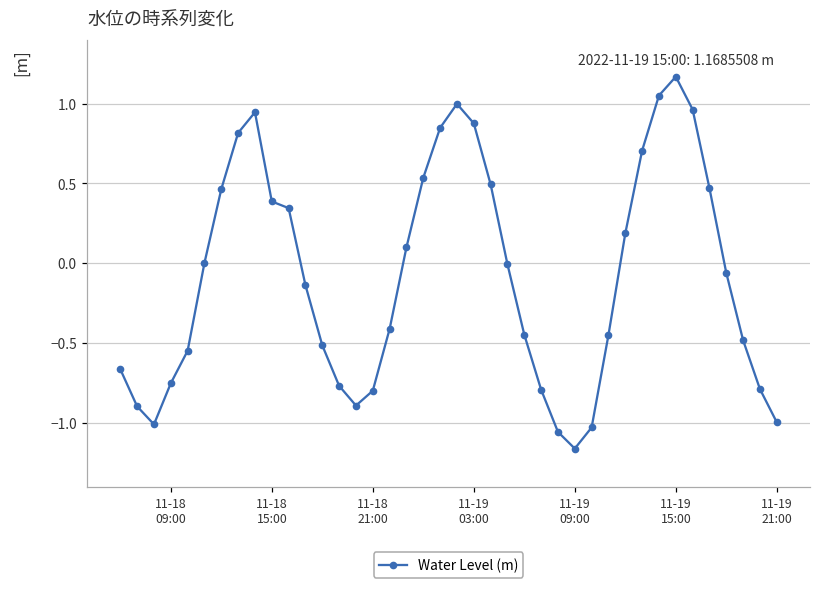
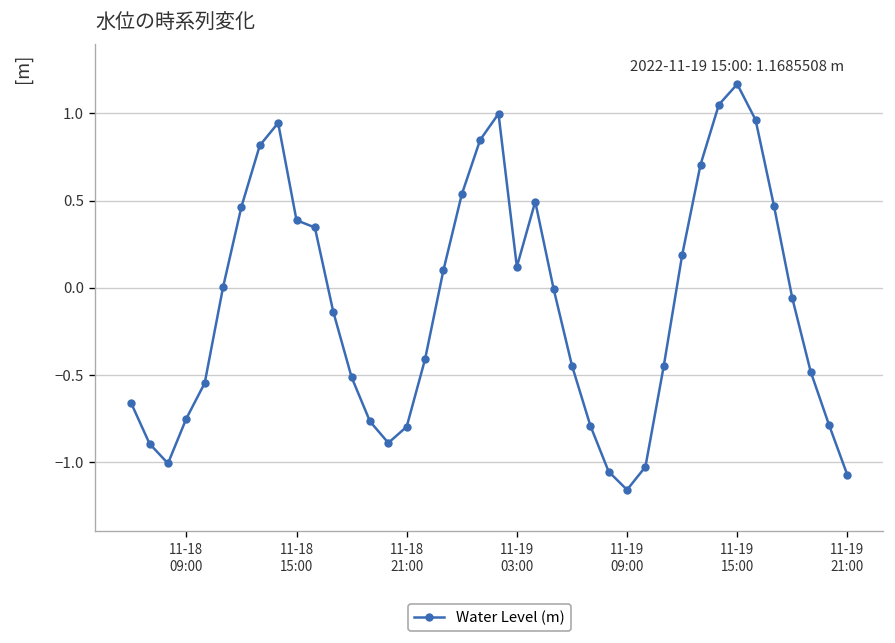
11-19 03:00: 0.88 -> 0.12
11-19 21:00: -1.00 -> -1.08
